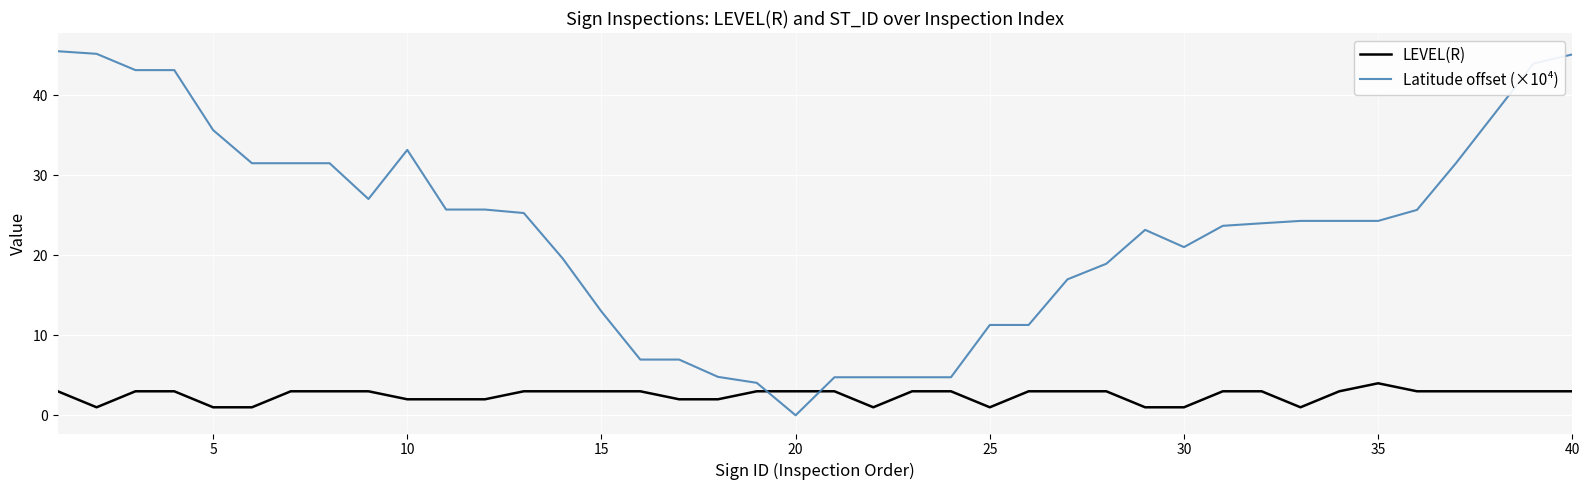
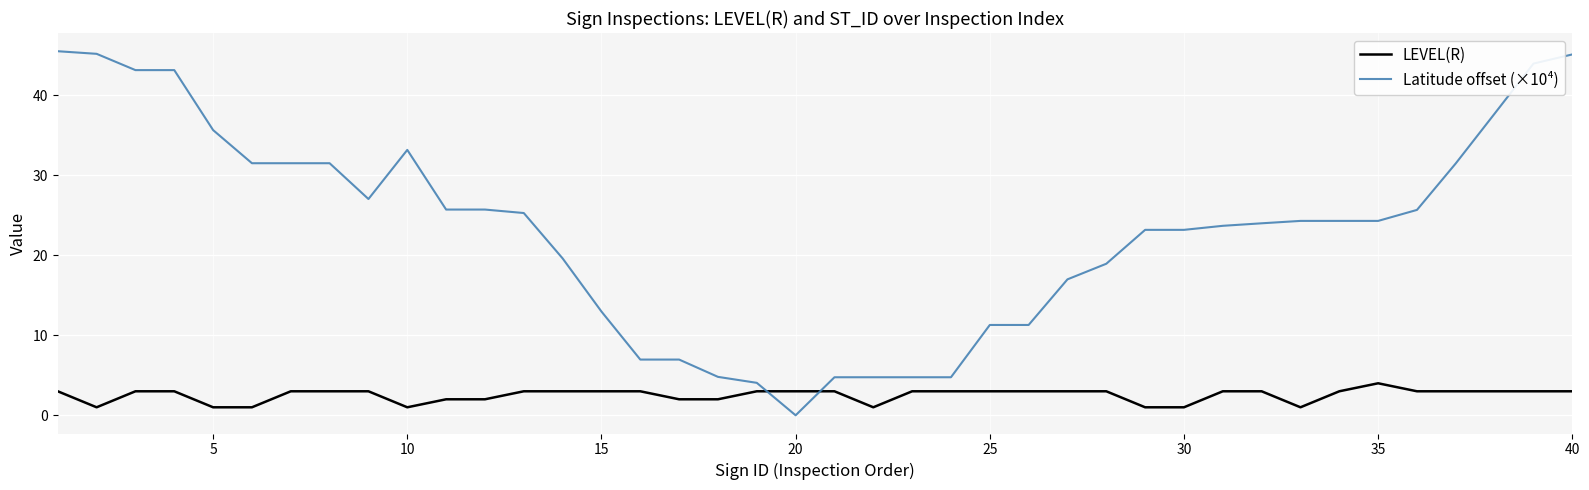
LEVEL(R), 10: 2 -> 1
LEVEL(R), 25: 1 -> 3
Latitude offset (×10⁴), 30: 21 -> 23
